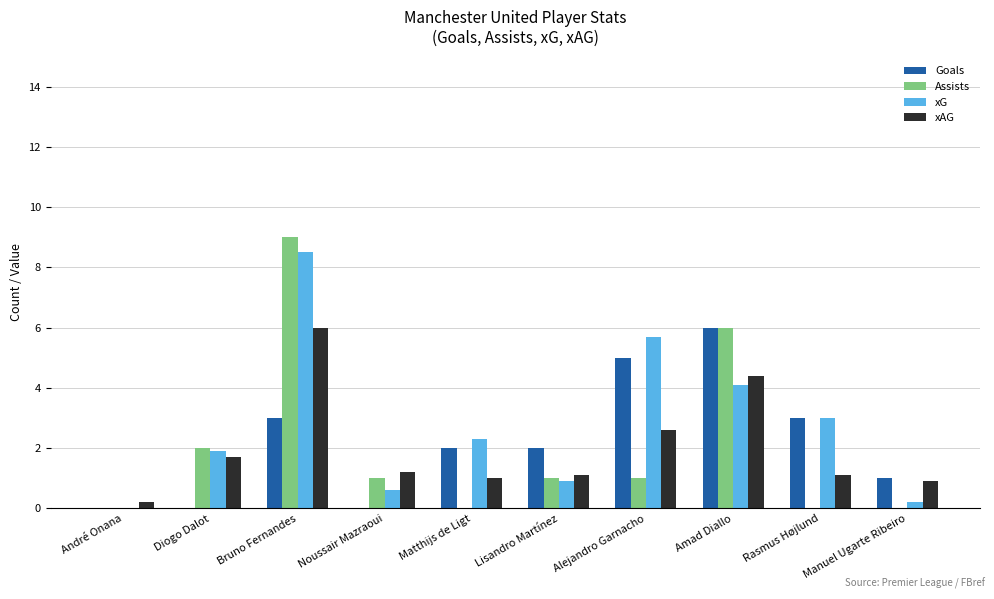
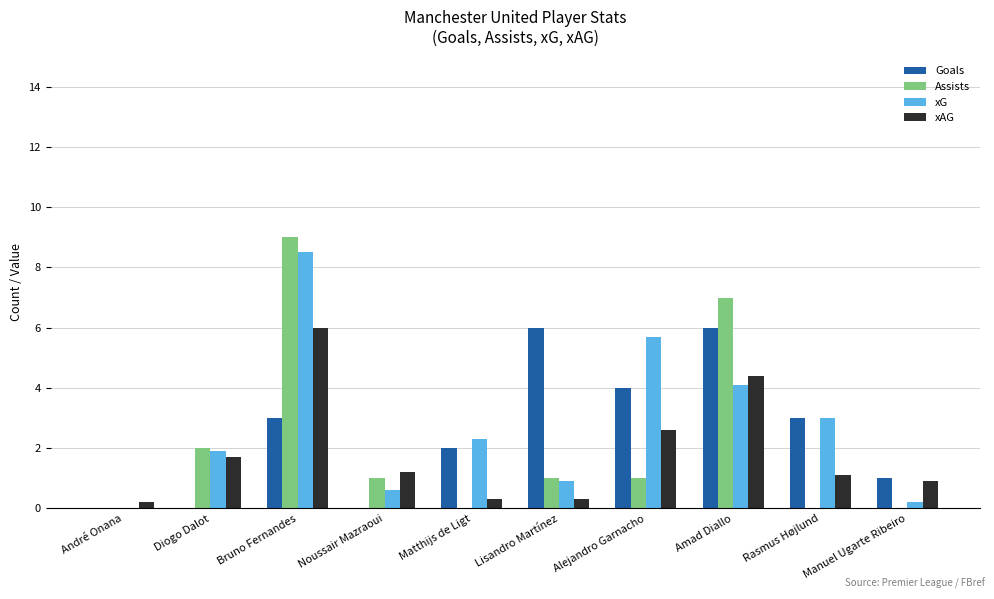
xAG, Matthijs de Ligt: 1.0 -> 0.3
Goals, Lisandro Martínez: 2 -> 6
xAG, Lisandro Martínez: 1.1 -> 0.3
Goals, Alejandro Garnacho: 5 -> 4
Assists, Amad Diallo: 6 -> 7
